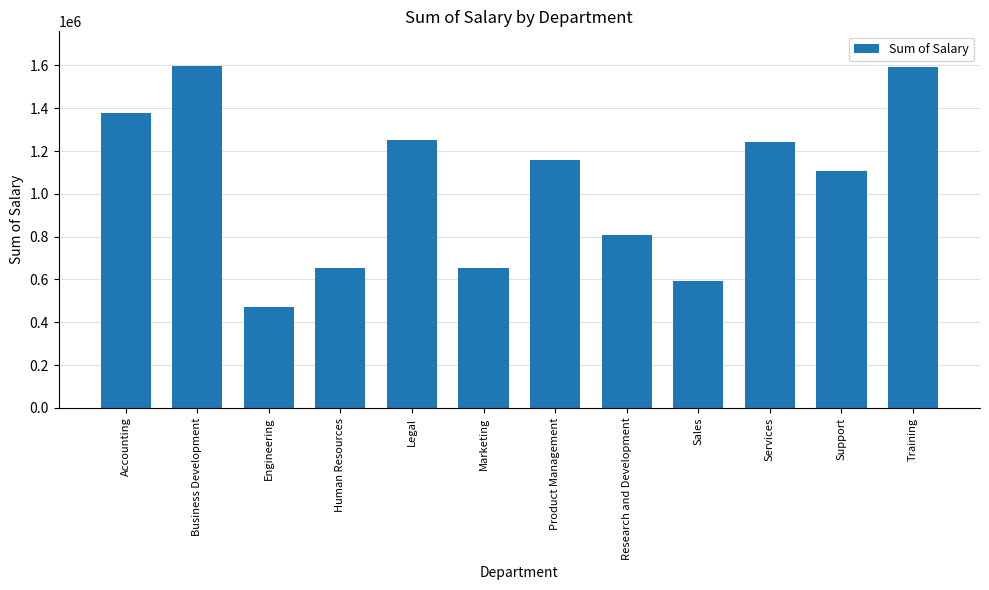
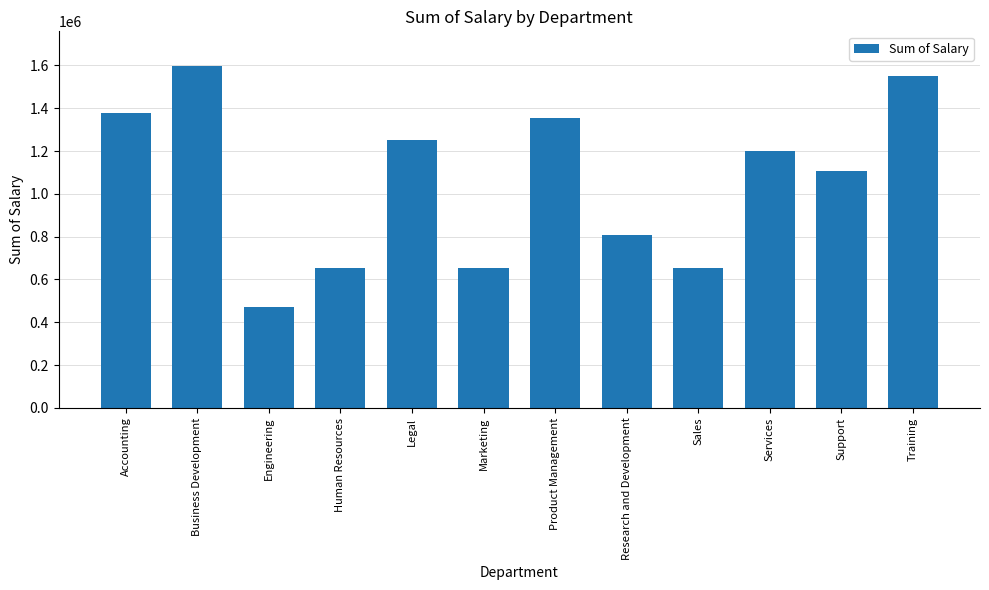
Product Management: 1160000 -> 1350000
Sales: 590000 -> 650000
Services: 1240000 -> 1200000
Training: 1590000 -> 1550000
